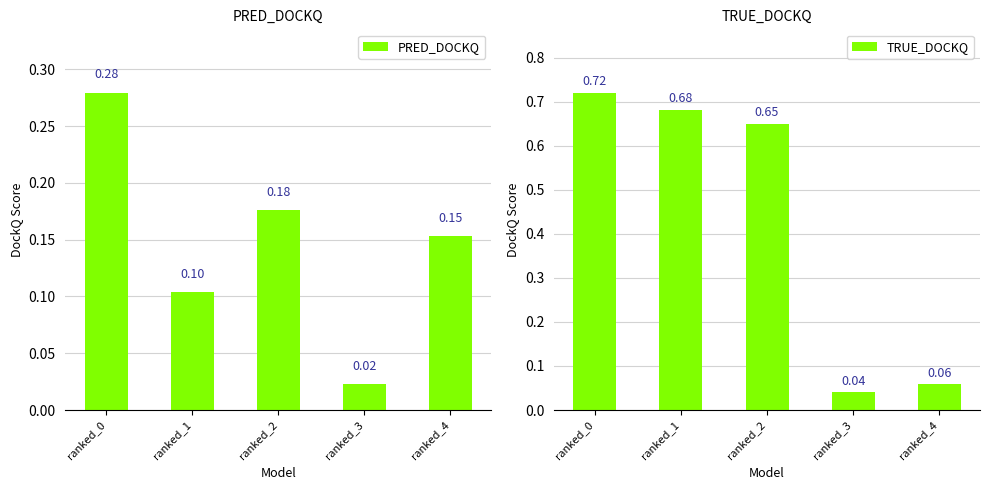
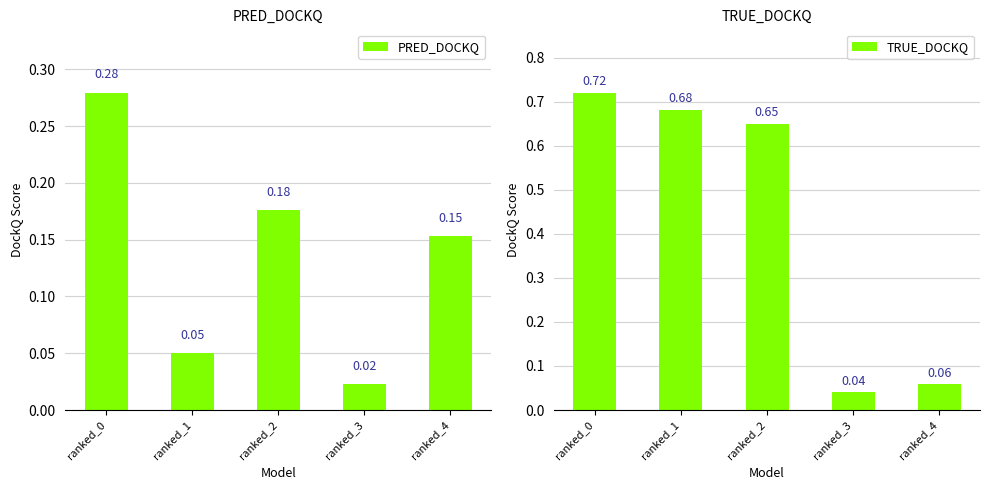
PRED_DOCKQ, ranked_1: 0.10 -> 0.05
